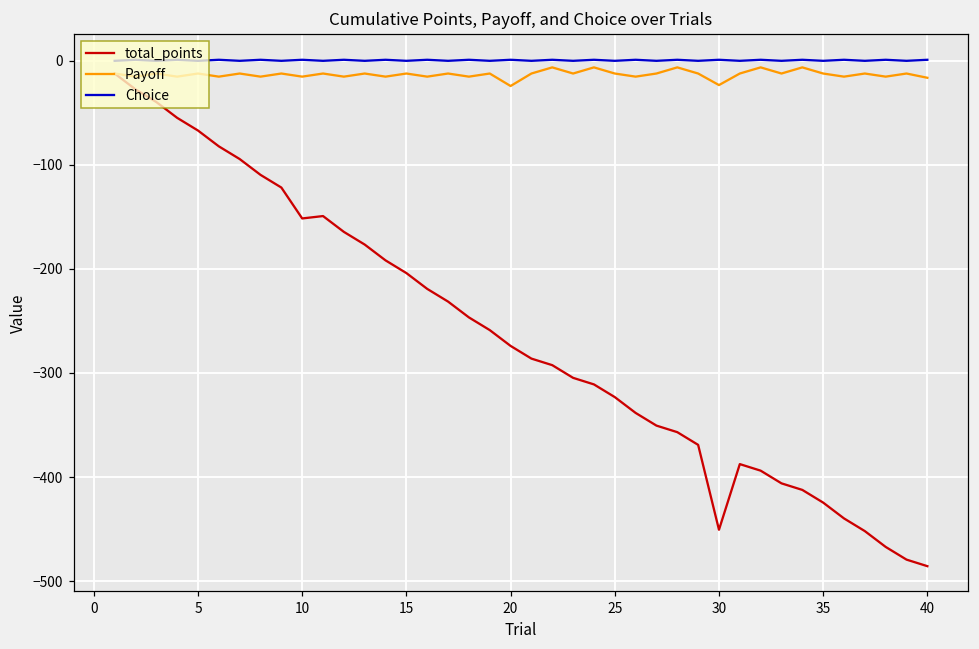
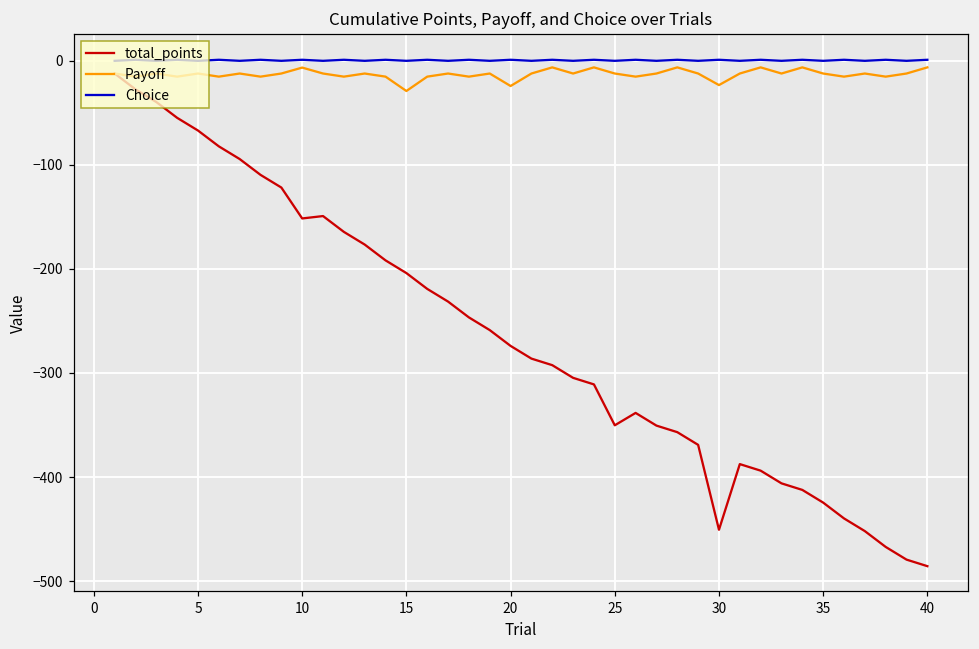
Payoff, 10: -20 -> -10
Payoff, 15: -10 -> -30
total_points, 25: -320 -> -350
Payoff, 40: -20 -> -10
